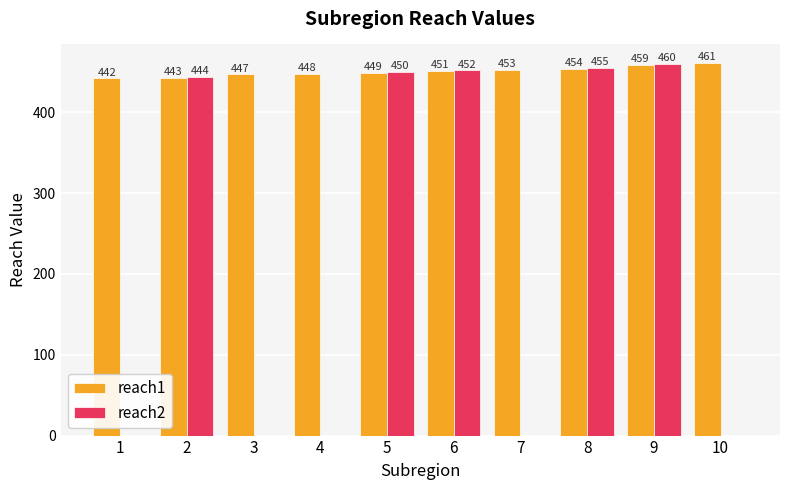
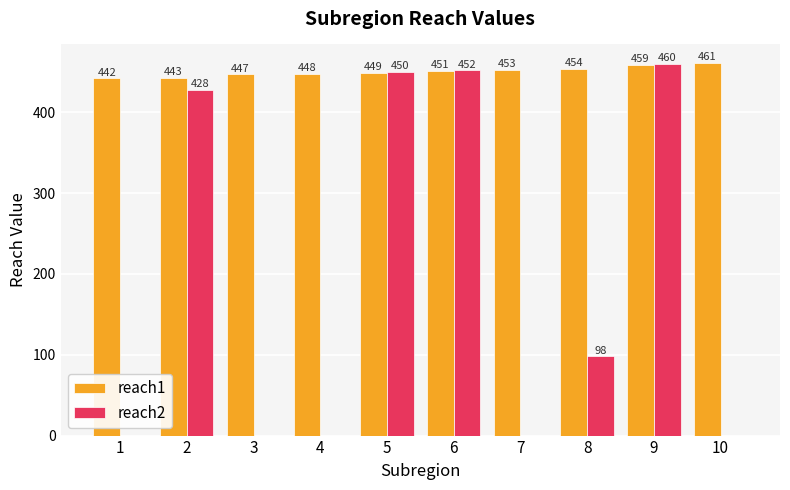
reach2, 2: 444 -> 428
reach2, 8: 455 -> 98
